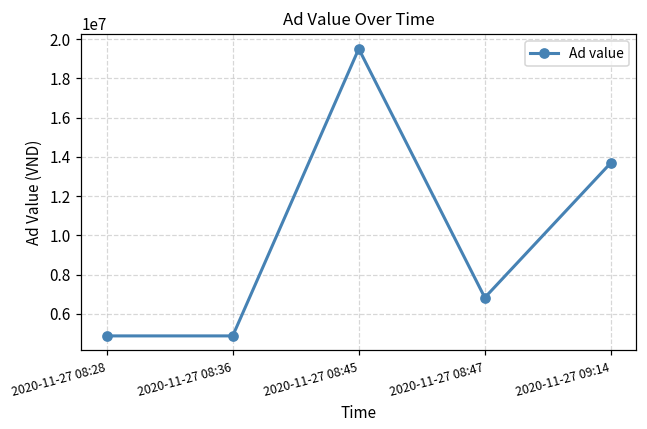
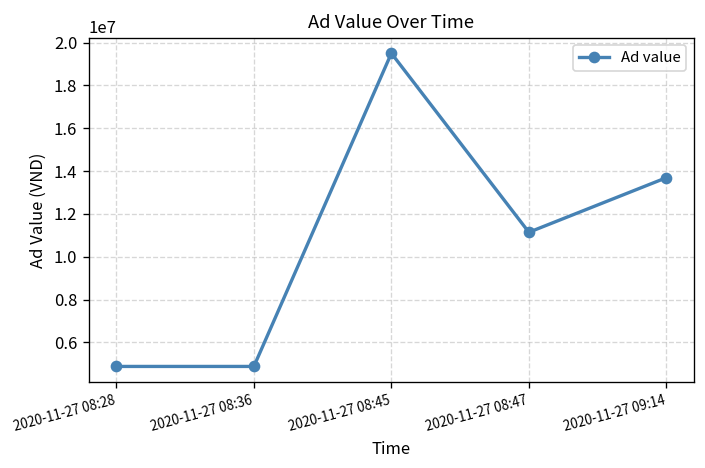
2020-11-27 08:47: 6800000 -> 11100000
